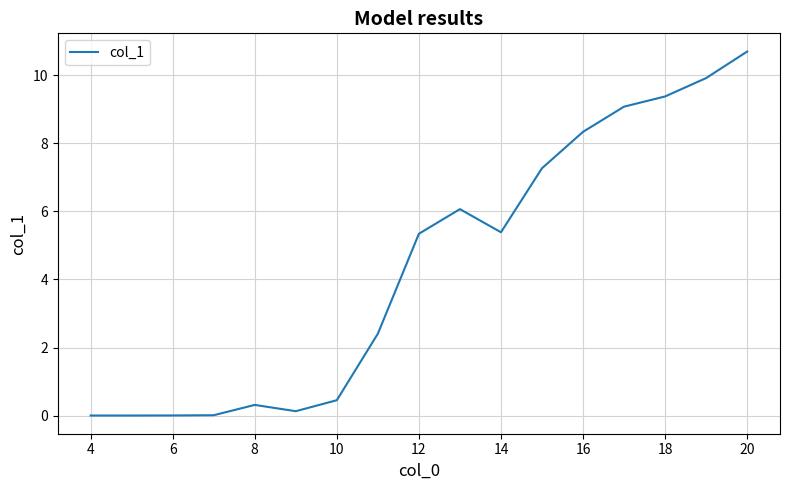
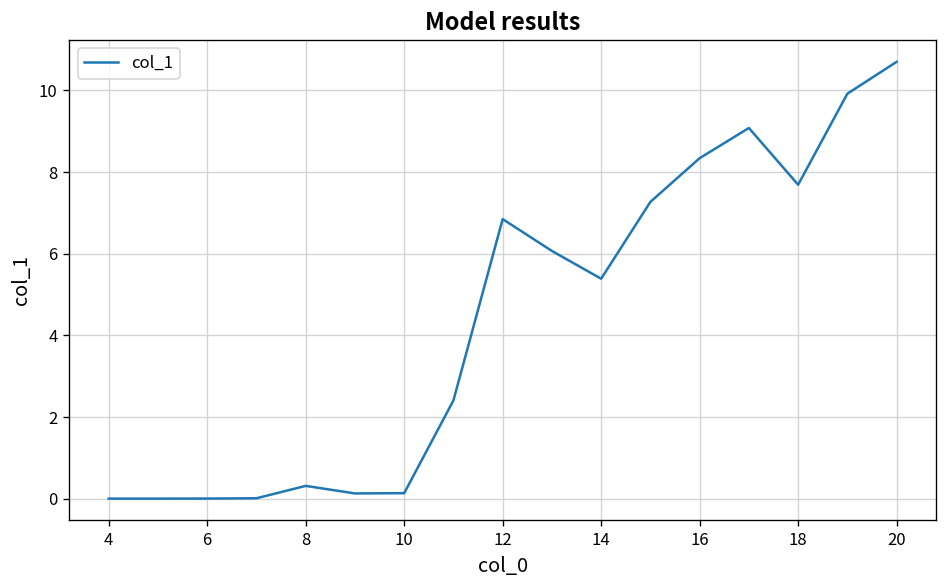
10: 0.5 -> 0.1
12: 5.3 -> 6.8
18: 9.4 -> 7.7
